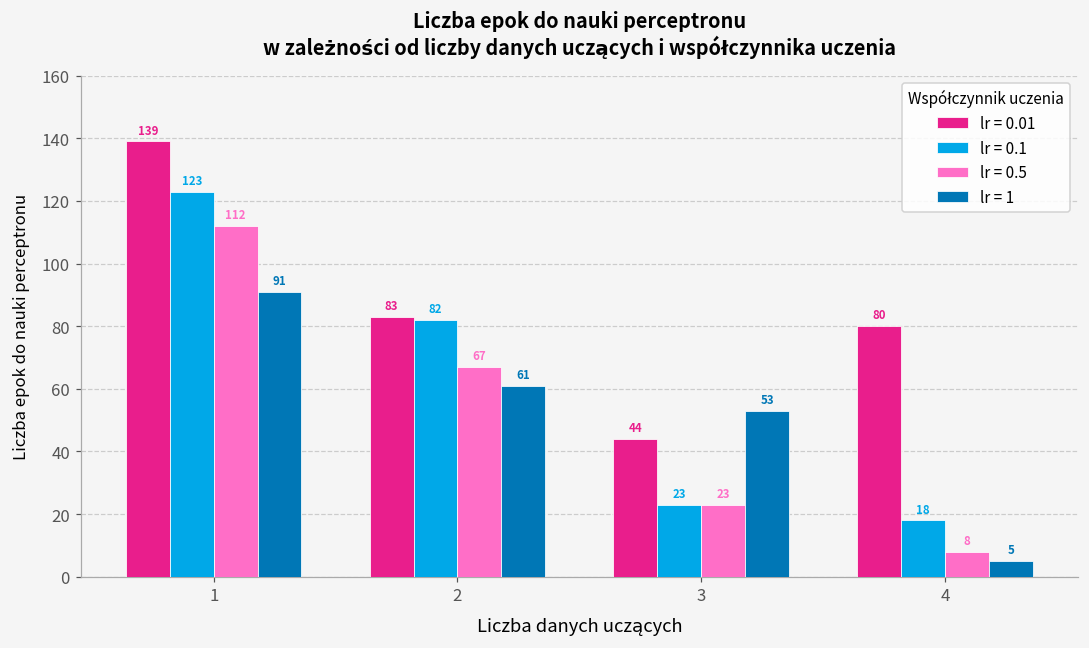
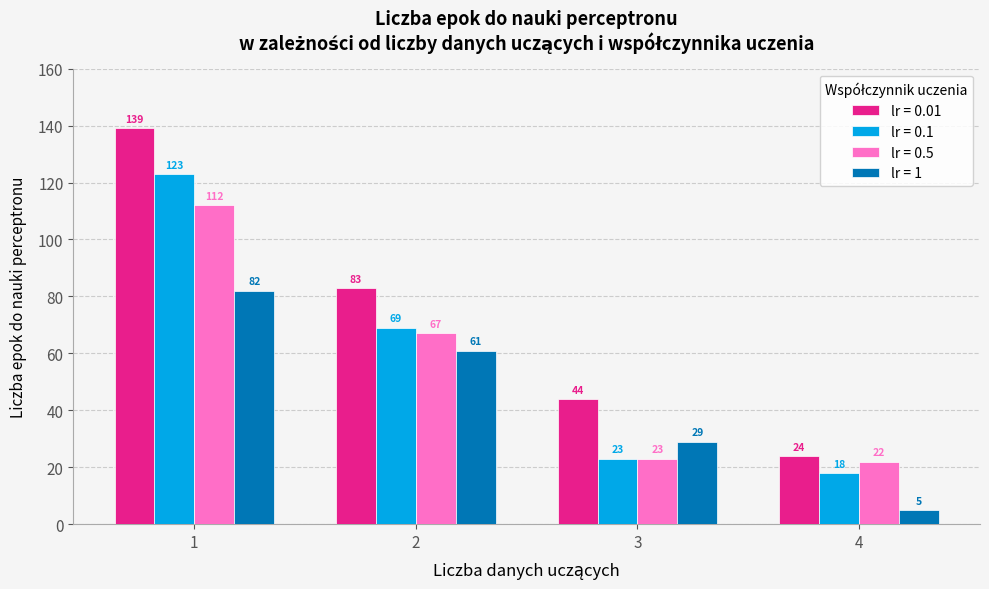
lr = 1, 1: 91 -> 82
lr = 0.1, 2: 82 -> 69
lr = 1, 3: 53 -> 29
lr = 0.01, 4: 80 -> 24
lr = 0.5, 4: 8 -> 22
